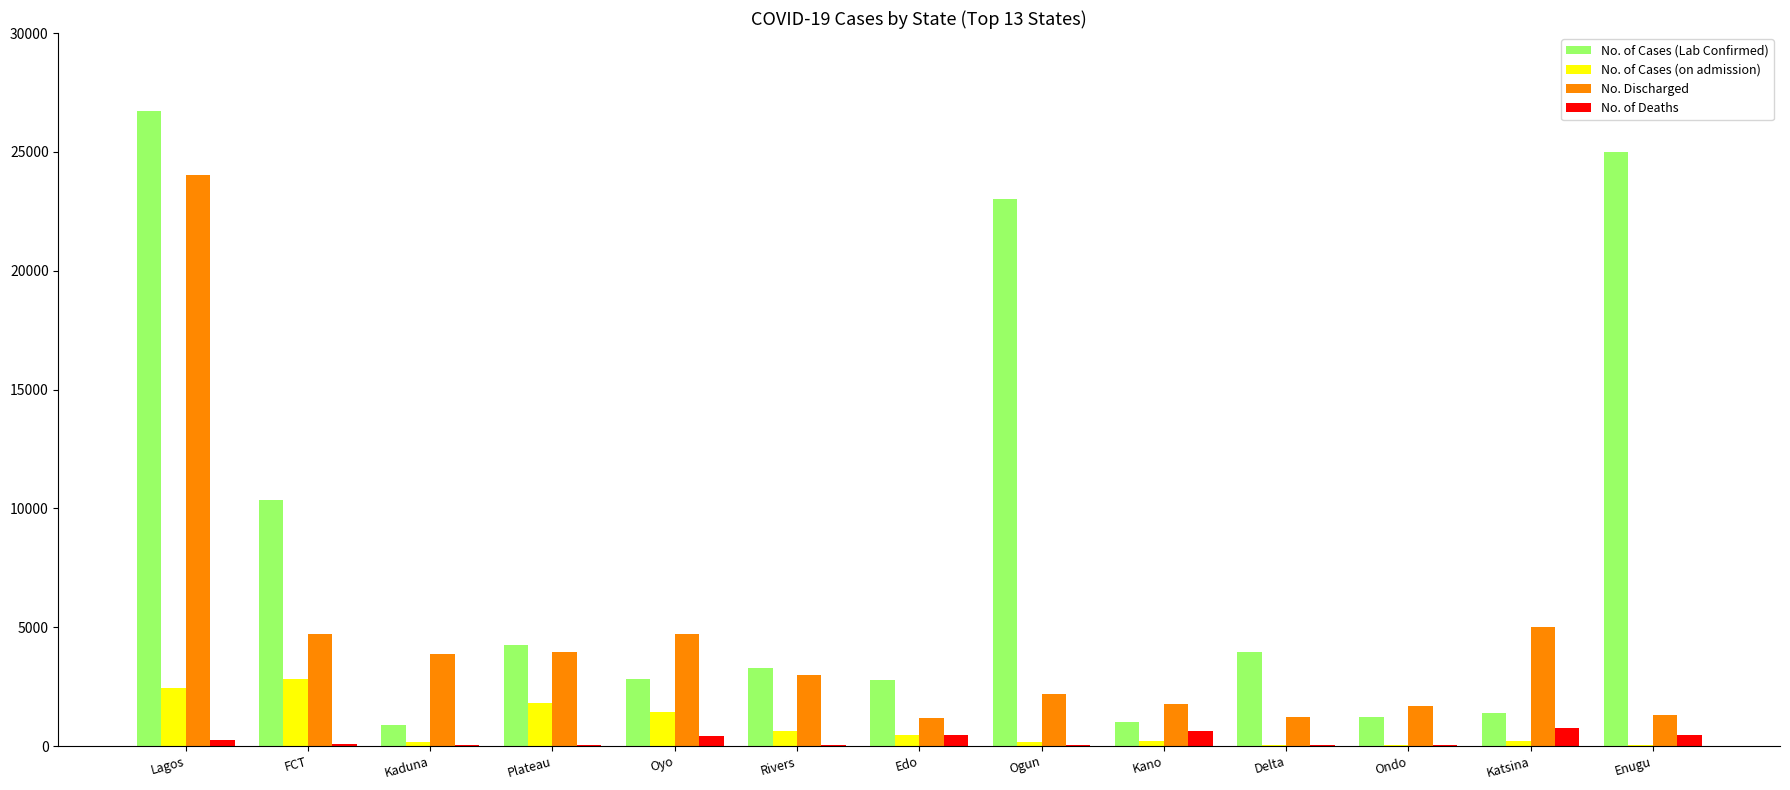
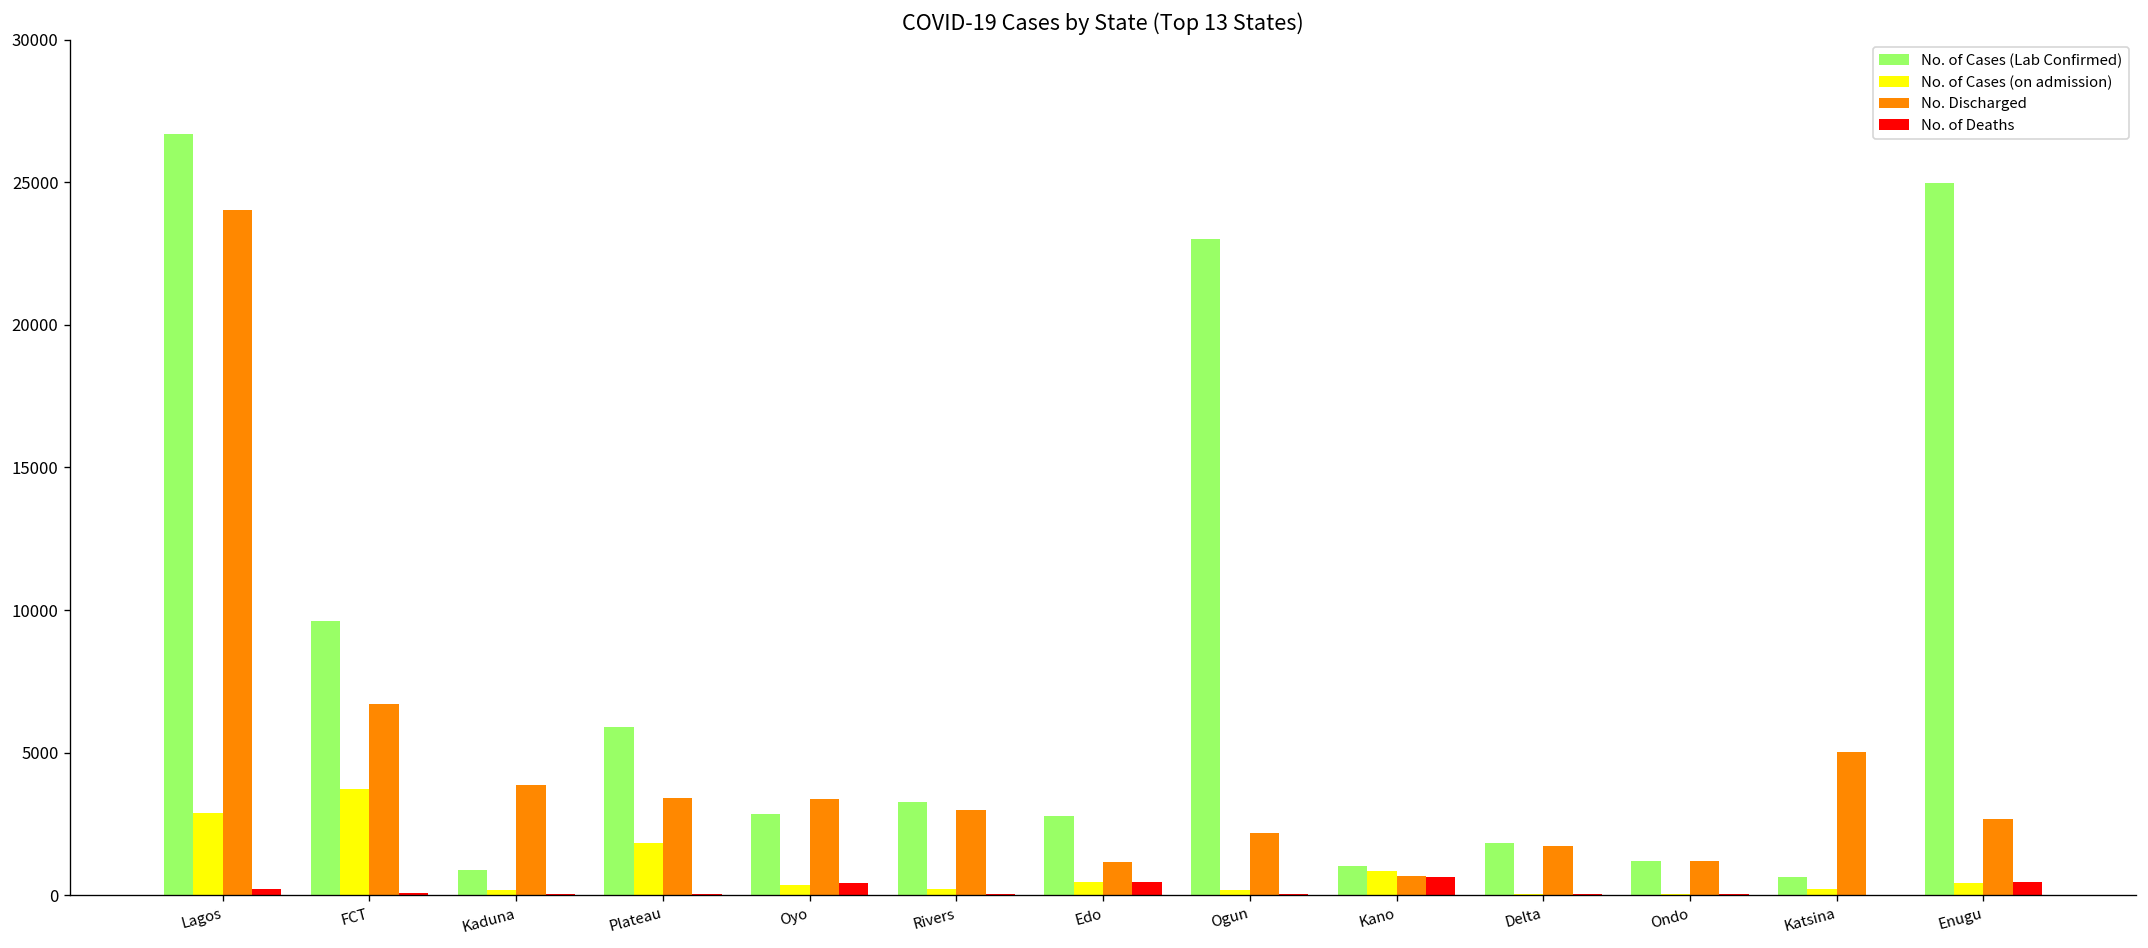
No. of Cases (on admission), Lagos: 2400 -> 2900
No. of Cases (Lab Confirmed), FCT: 10300 -> 9600
No. of Cases (on admission), FCT: 2800 -> 3700
No. Discharged, FCT: 4700 -> 6700
No. of Cases (Lab Confirmed), Plateau: 4300 -> 5900
No. Discharged, Plateau: 3900 -> 3400
No. of Cases (on admission), Oyo: 1500 -> 400
No. Discharged, Oyo: 4700 -> 3400
No. of Cases (on admission), Rivers: 600 -> 200
No. of Cases (on admission), Kano: 200 -> 800
No. Discharged, Kano: 1800 -> 700
No. of Cases (Lab Confirmed), Delta: 4000 -> 1800
No. Discharged, Delta: 1200 -> 1700
No. Discharged, Ondo: 1700 -> 1200
No. of Cases (Lab Confirmed), Katsina: 1400 -> 600
No. of Deaths, Katsina: 800 -> 0
No. of Cases (on admission), Enugu: 0 -> 400
No. Discharged, Enugu: 1300 -> 2700
